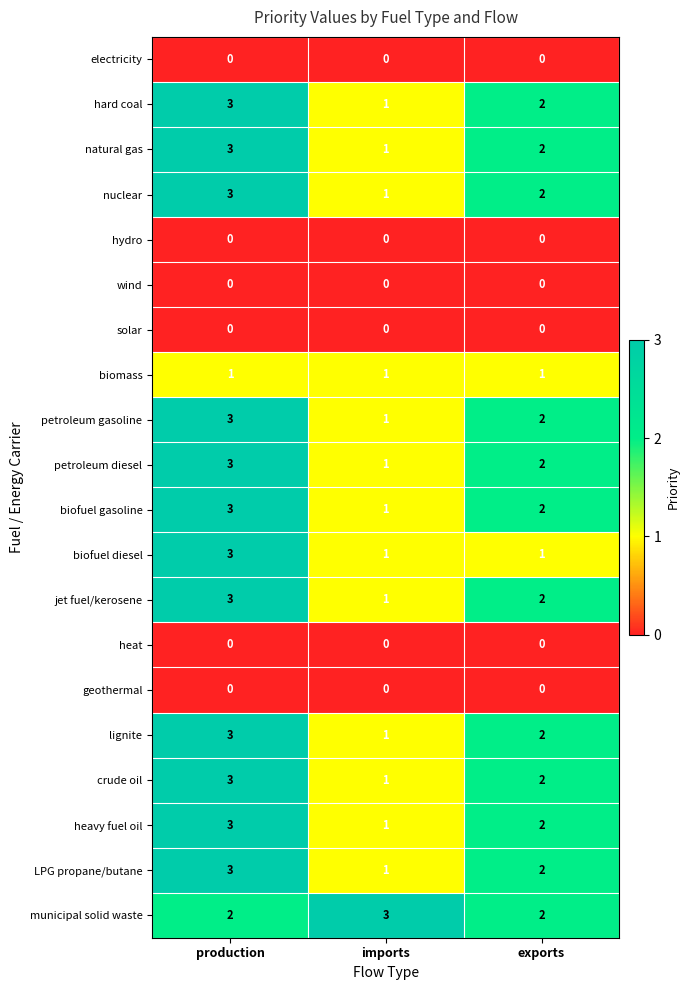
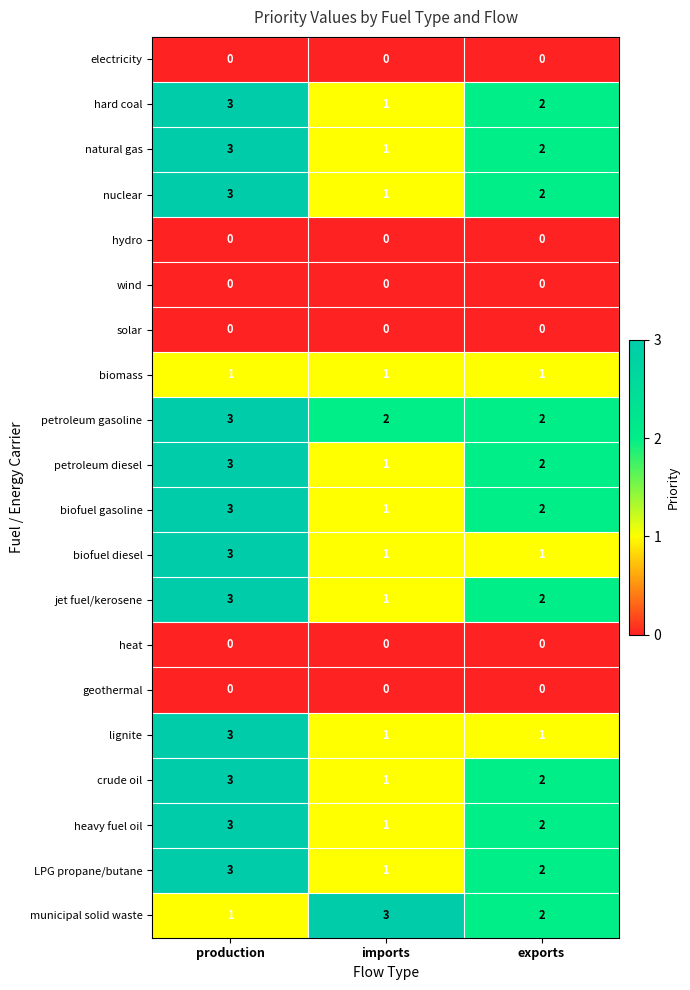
petroleum gasoline, imports: 1 -> 2
lignite, exports: 2 -> 1
municipal solid waste, production: 2 -> 1
